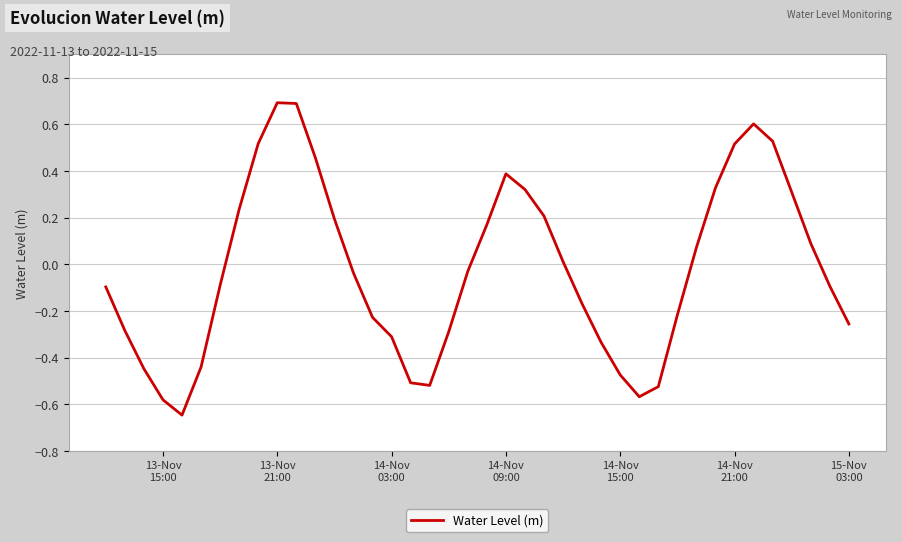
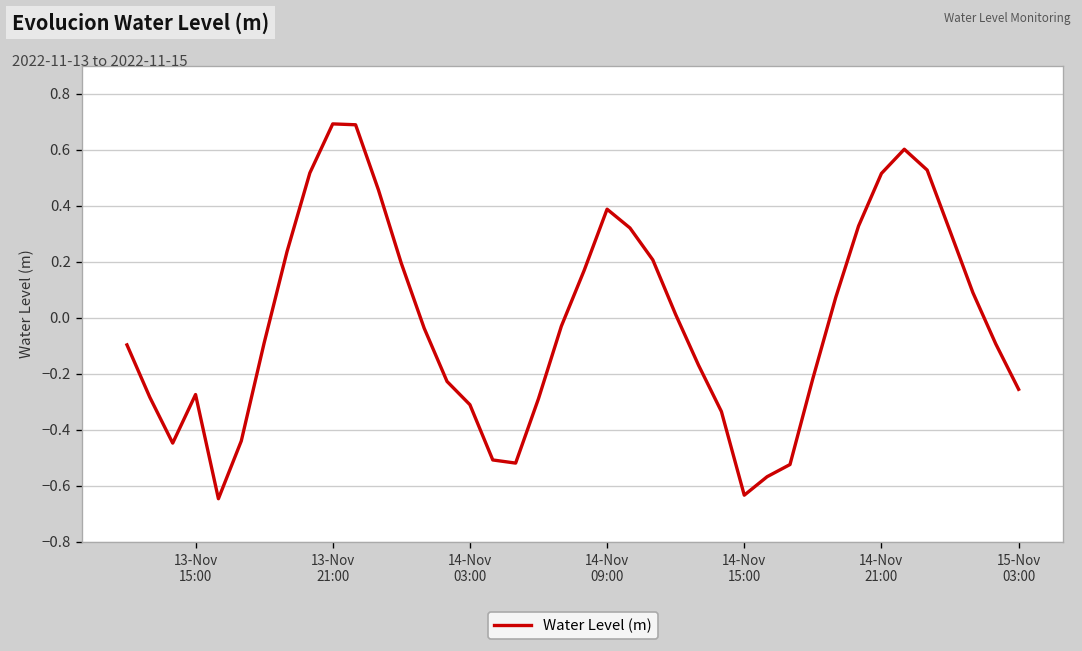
13-Nov 15:00: -0.58 -> -0.27
14-Nov 15:00: -0.47 -> -0.63
